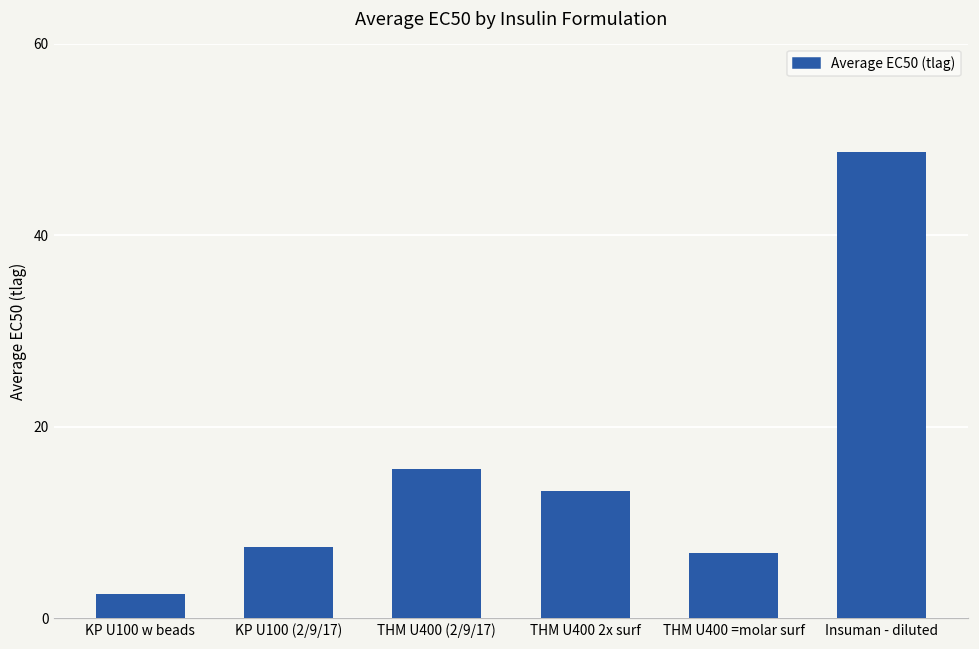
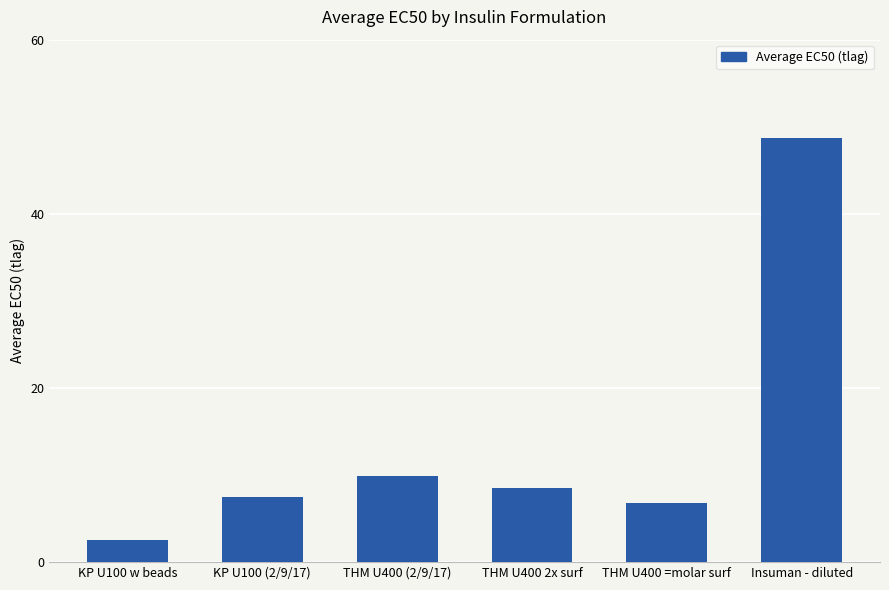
THM U400 (2/9/17): 16 -> 10
THM U400 2x surf: 13 -> 9
